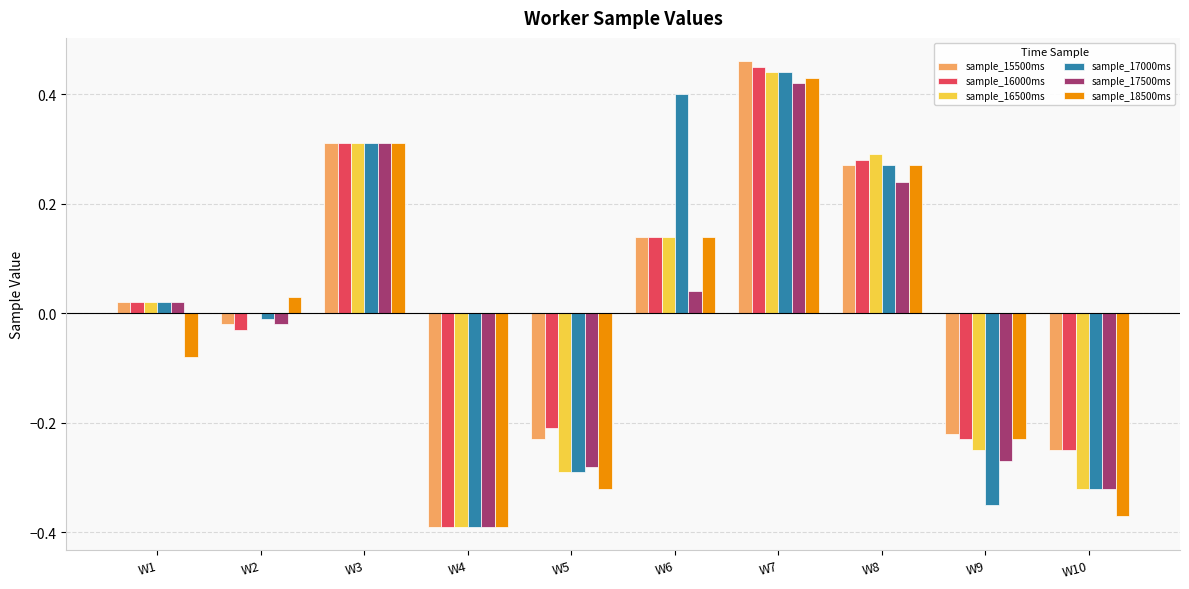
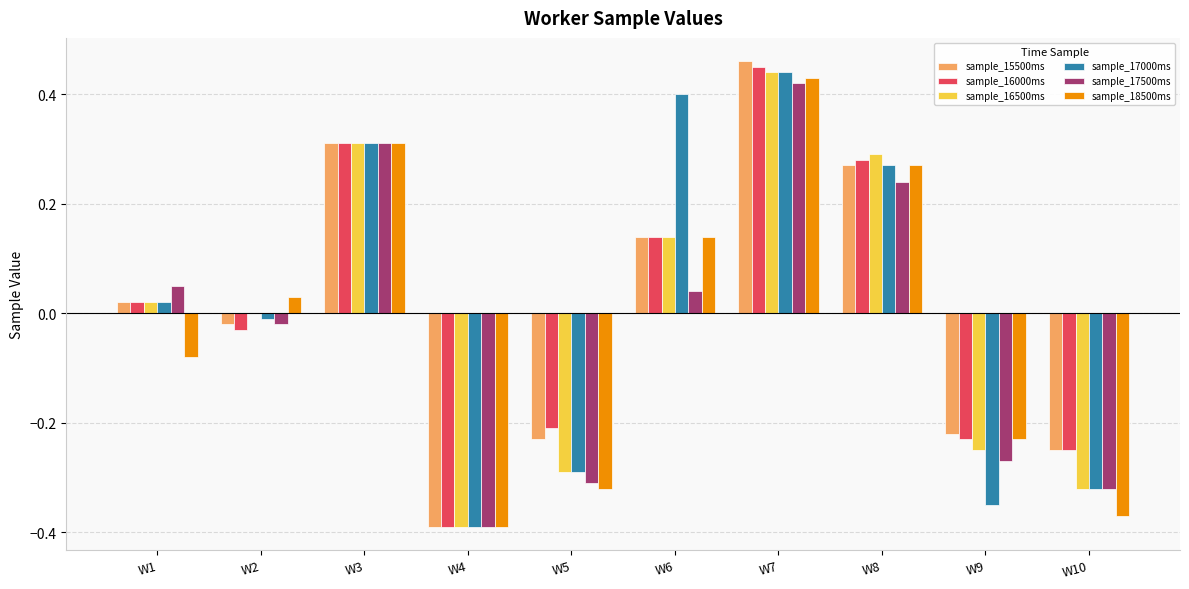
sample_17500ms, W1: 0.02 -> 0.05
sample_17500ms, W5: -0.28 -> -0.31
